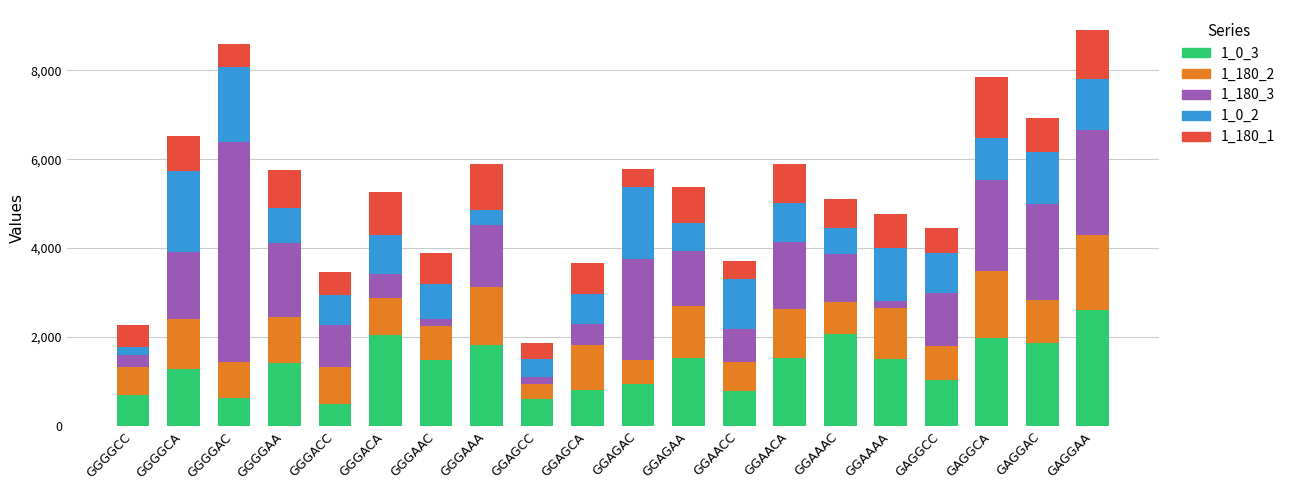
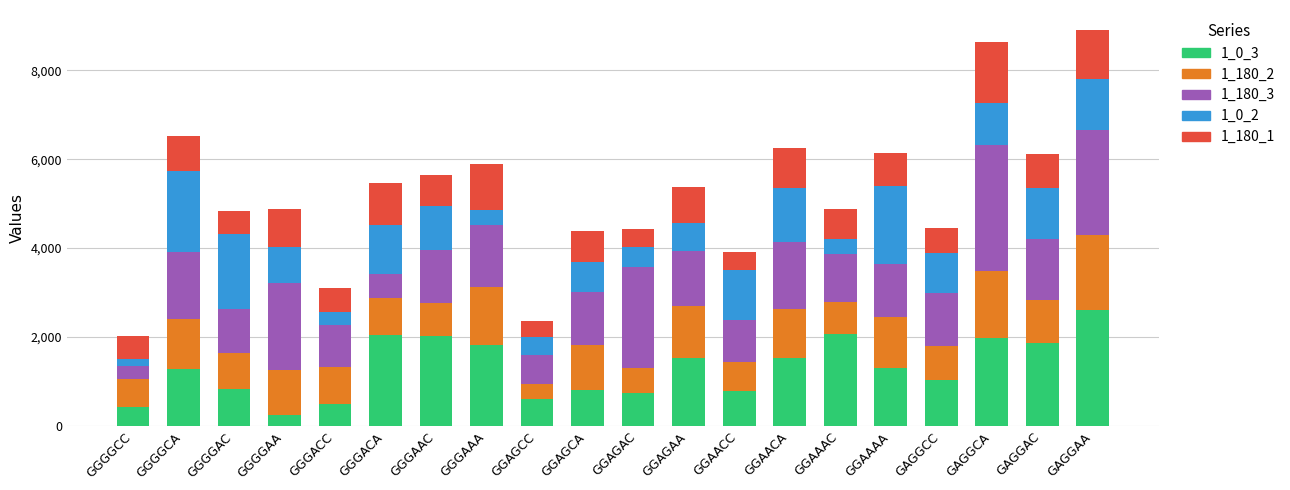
1_0_3, GGGGCC: 700 -> 400
1_0_3, GGGGAC: 600 -> 800
1_180_3, GGGGAC: 5,000 -> 1,000
1_0_3, GGGGAA: 1,400 -> 200
1_180_3, GGGGAA: 1,700 -> 2,000
1_0_2, GGGACC: 700 -> 300
1_0_2, GGGACA: 900 -> 1,100
1_0_3, GGGAAC: 1,500 -> 2,000
1_180_3, GGGAAC: 200 -> 1,200
1_0_2, GGGAAC: 800 -> 1,000
1_180_3, GGAGCC: 200 -> 700
1_180_3, GGAGCA: 500 -> 1,200
1_0_3, GGAGAC: 900 -> 800
1_0_2, GGAGAC: 1,600 -> 400
1_180_3, GGAACC: 800 -> 1,000
1_0_2, GGAACA: 900 -> 1,200
1_0_2, GGAAAC: 600 -> 300
1_0_3, GGAAAA: 1,500 -> 1,300
1_180_3, GGAAAA: 200 -> 1,200
1_0_2, GGAAAA: 1,200 -> 1,700
1_180_3, GAGGCA: 2,000 -> 2,800
1_180_3, GAGGAC: 2,200 -> 1,400
